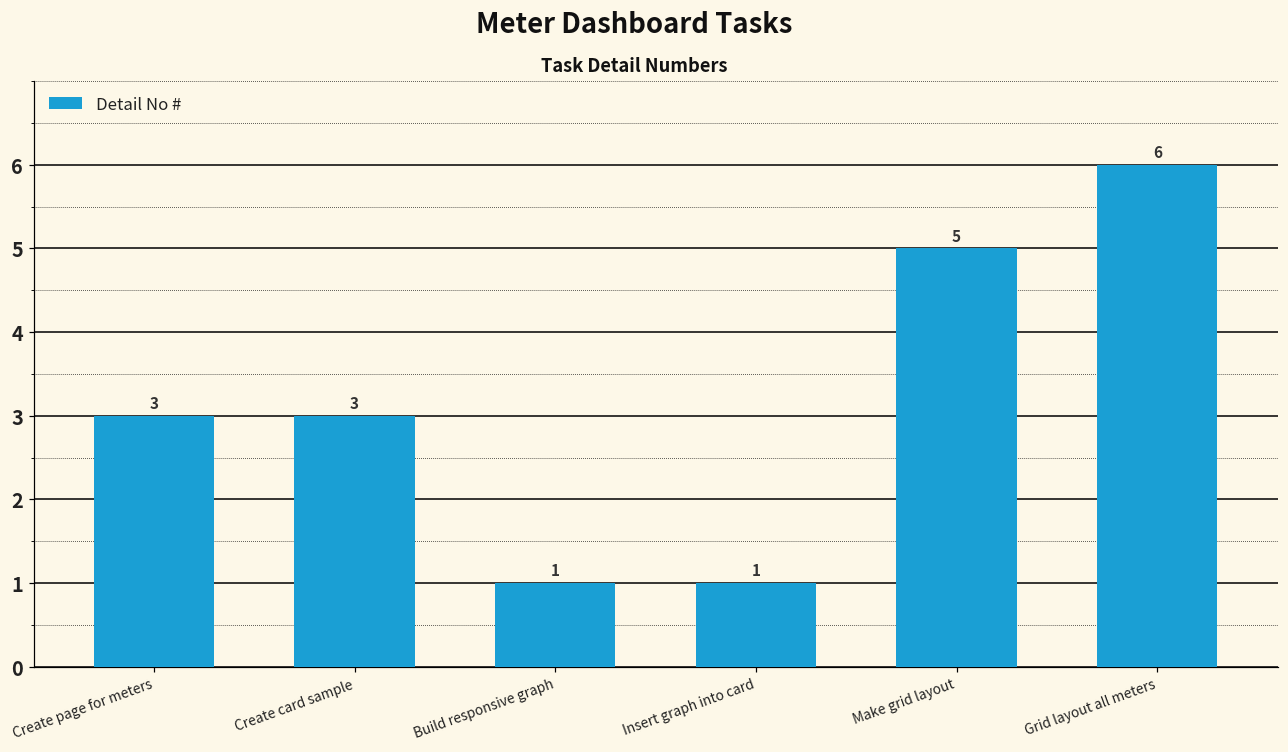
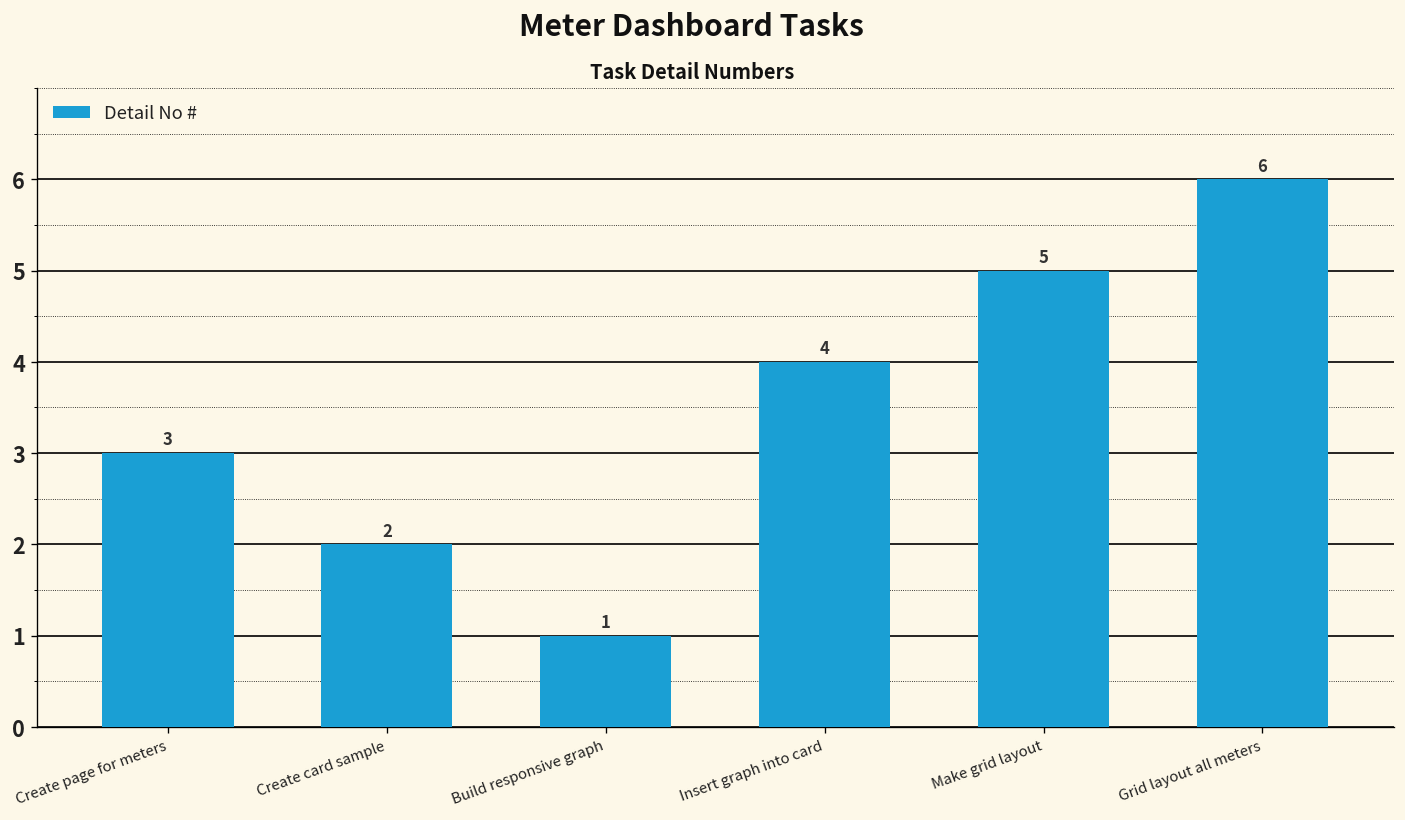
Create card sample: 3 -> 2
Insert graph into card: 1 -> 4
